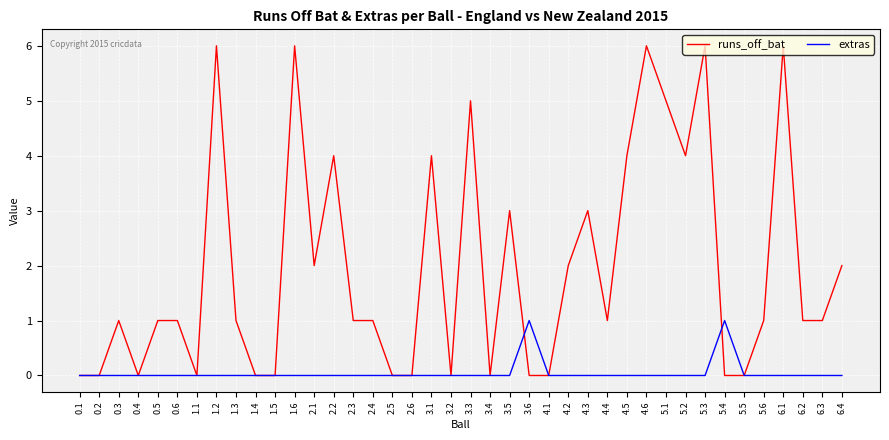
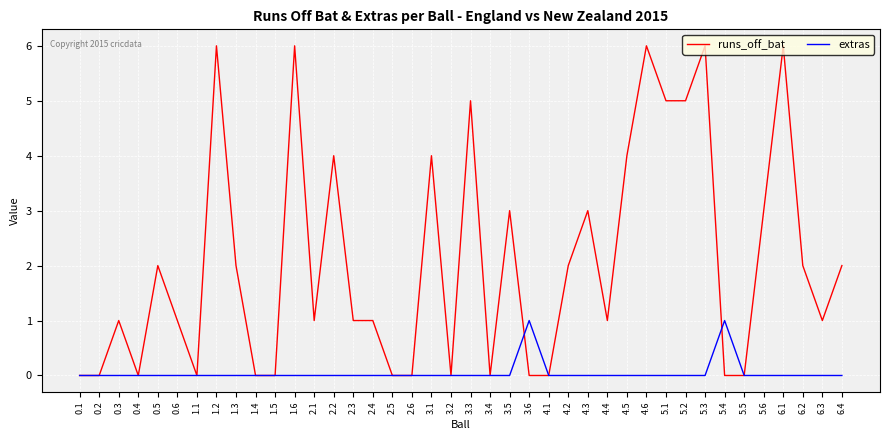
runs_off_bat, 0.5: 1 -> 2
runs_off_bat, 1.3: 1 -> 2
runs_off_bat, 2.1: 2 -> 1
runs_off_bat, 5.2: 4 -> 5
runs_off_bat, 5.6: 1 -> 3
runs_off_bat, 6.2: 1 -> 2
